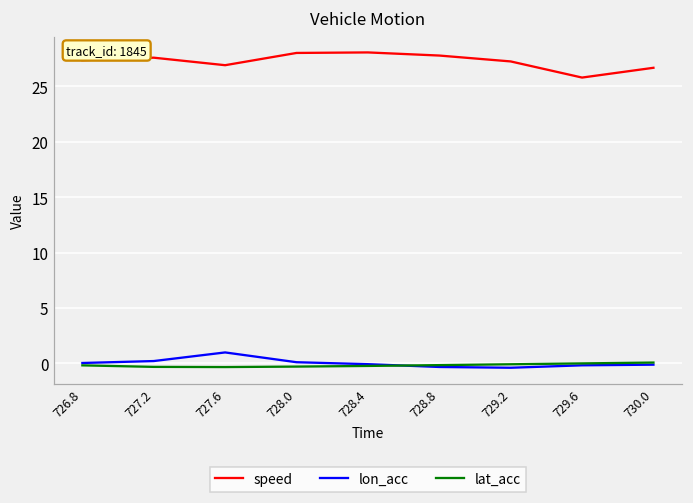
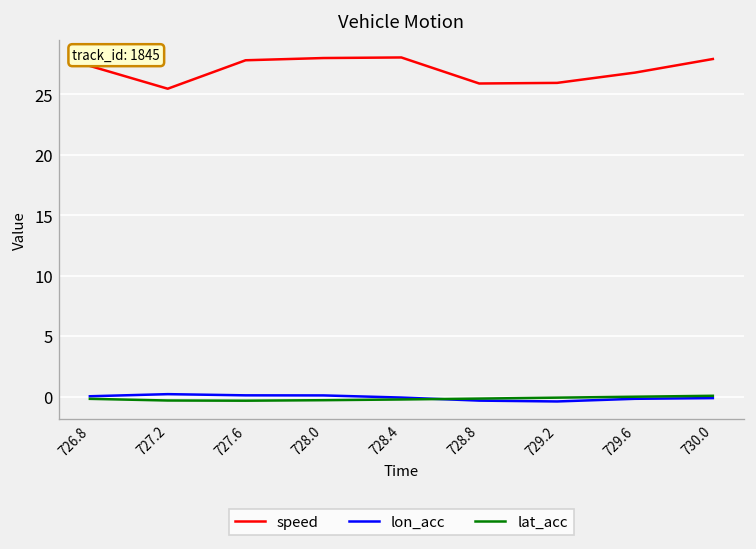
speed, 727.2: 27.6 -> 25.5
speed, 727.6: 26.9 -> 27.8
lon_acc, 727.6: 1.0 -> 0.1
speed, 728.8: 27.8 -> 25.9
speed, 729.2: 27.2 -> 26.0
speed, 729.6: 25.8 -> 26.8
speed, 730.0: 26.7 -> 27.9
